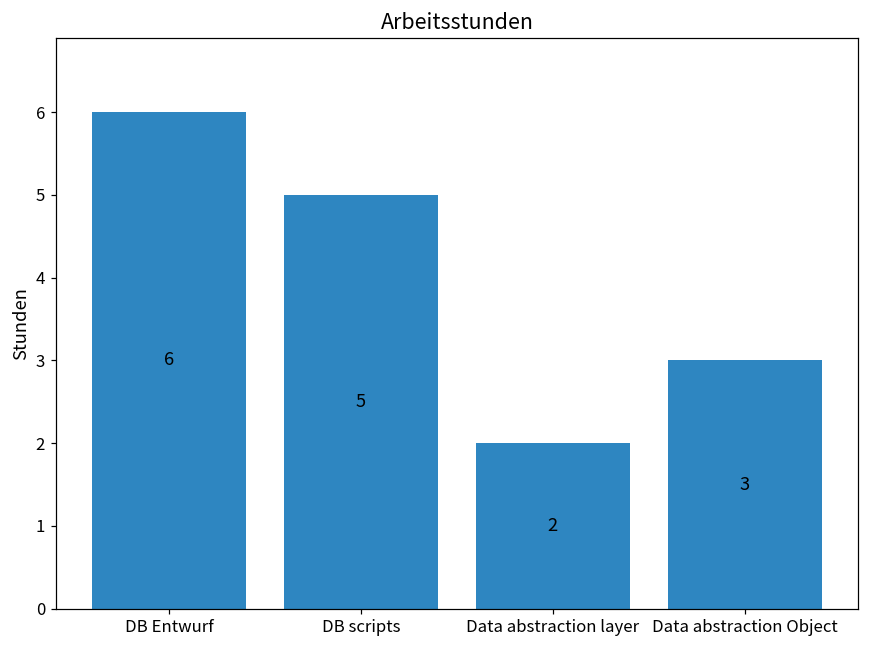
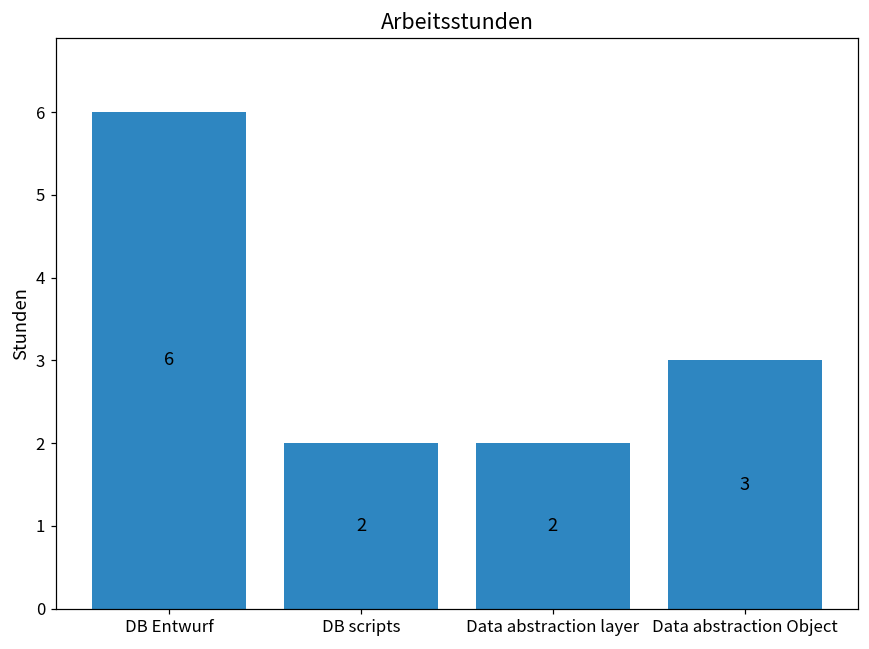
DB scripts: 5 -> 2
